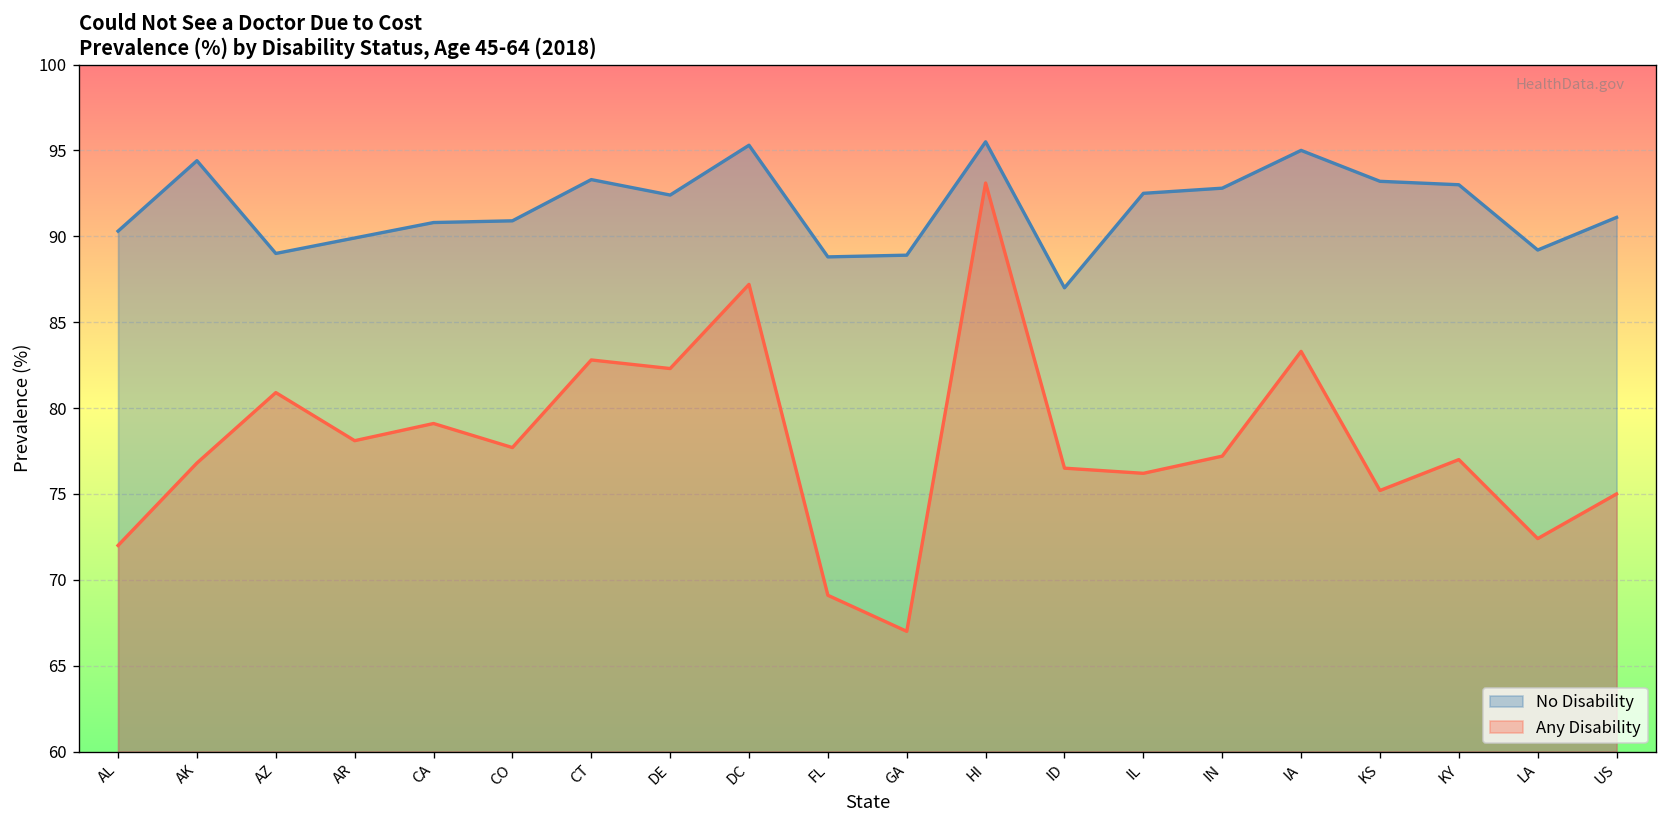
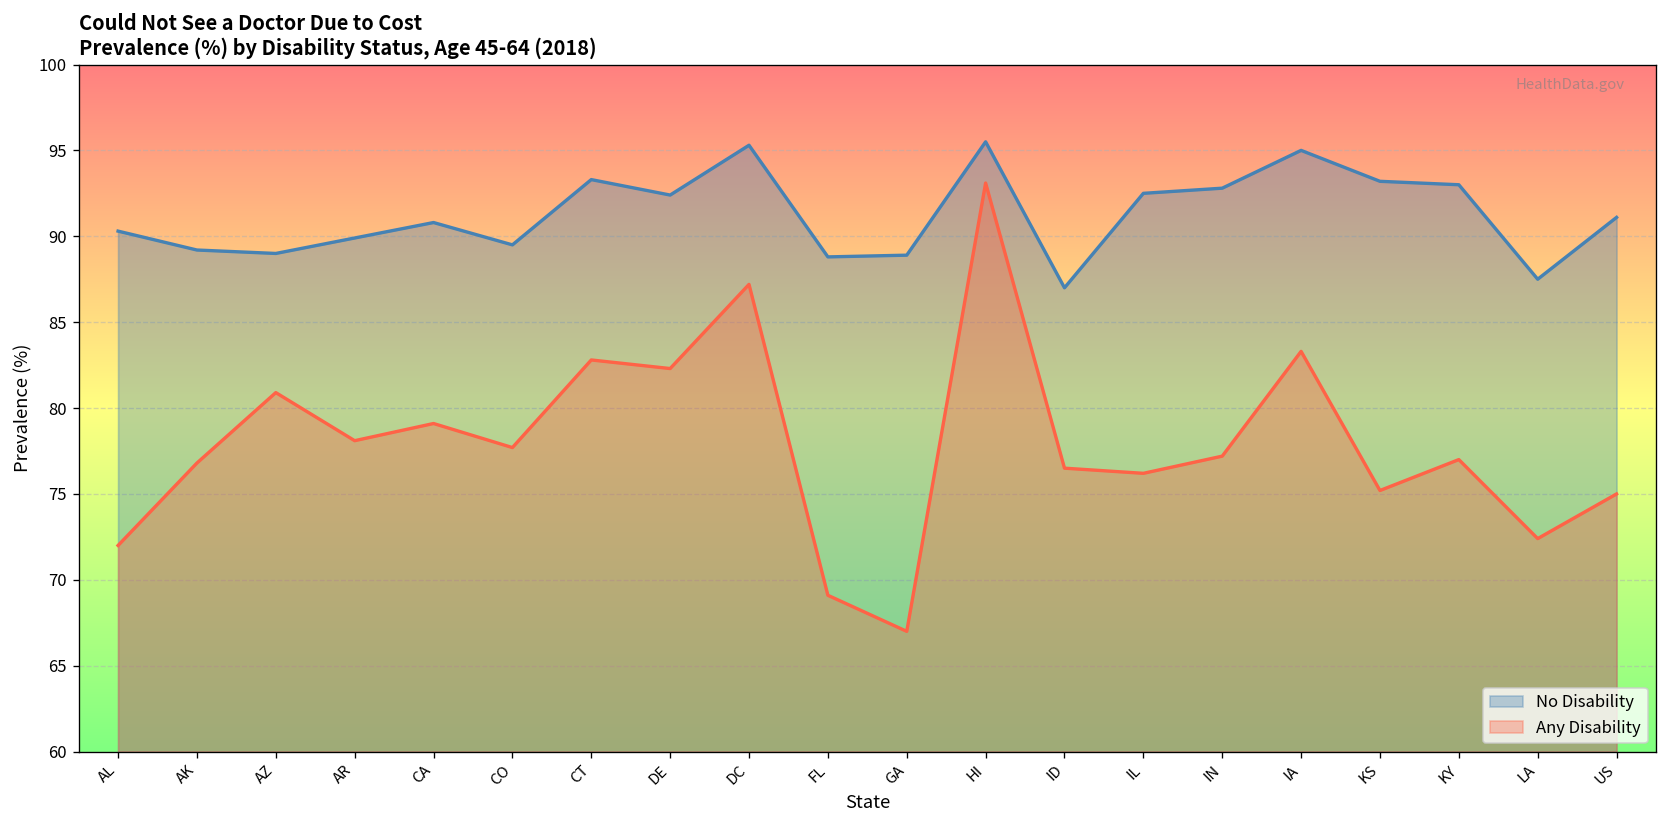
No Disability, AK: 94.4 -> 89.2
No Disability, CO: 90.9 -> 89.5
No Disability, LA: 89.2 -> 87.5
